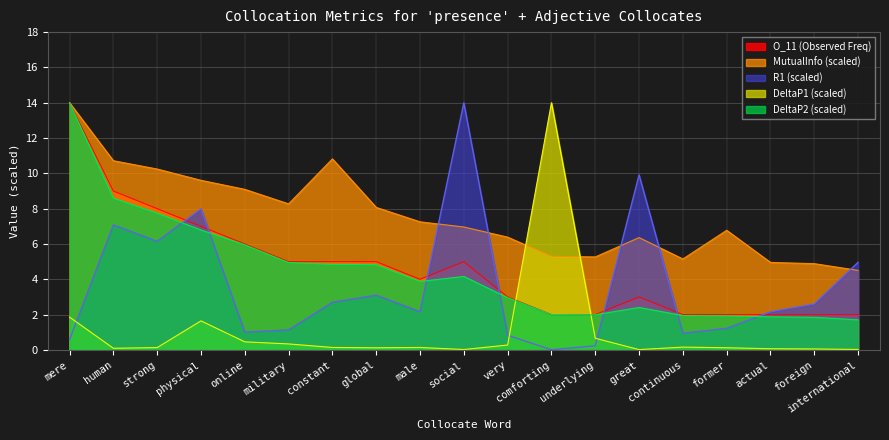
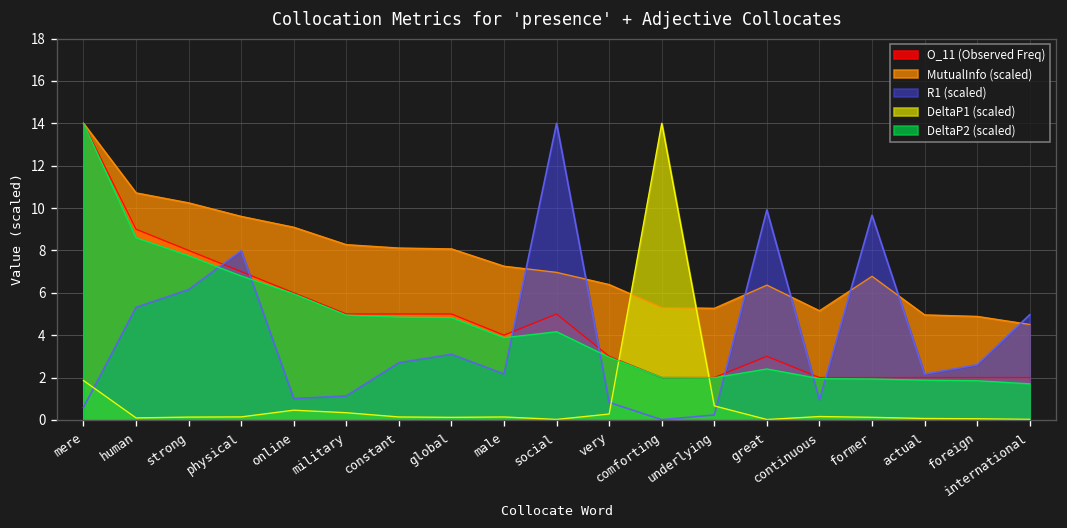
R1 (scaled), human: 7.1 -> 5.3
DeltaP1 (scaled), physical: 1.6 -> 0.1
MutualInfo (scaled), constant: 10.8 -> 8.1
R1 (scaled), former: 1.2 -> 9.7
